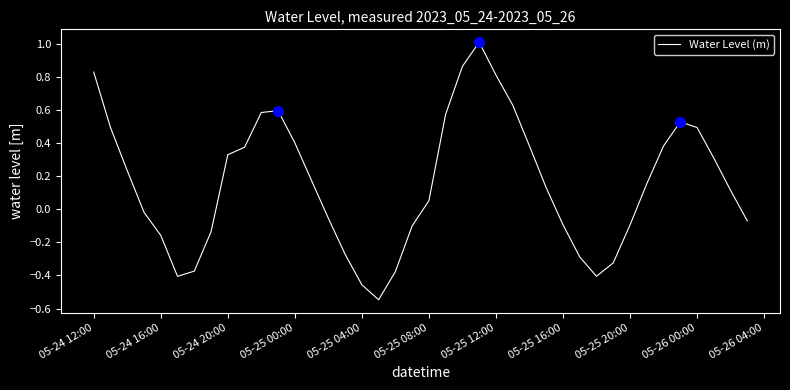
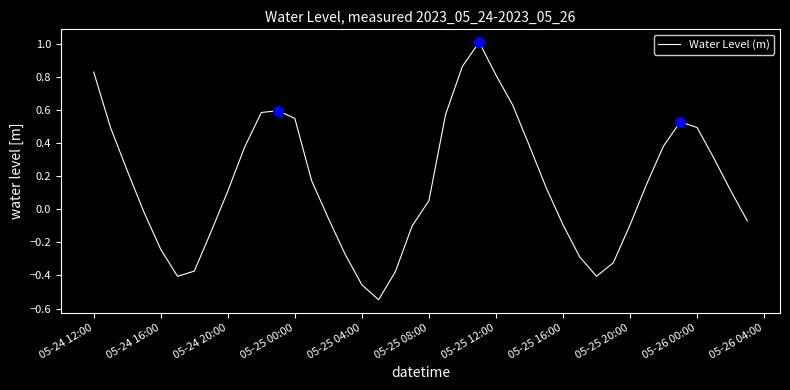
Water Level (m), 05-24 16:00: -0.16 -> -0.24
Water Level (m), 05-24 20:00: 0.33 -> 0.11
Water Level (m), 05-25 00:00: 0.40 -> 0.55
